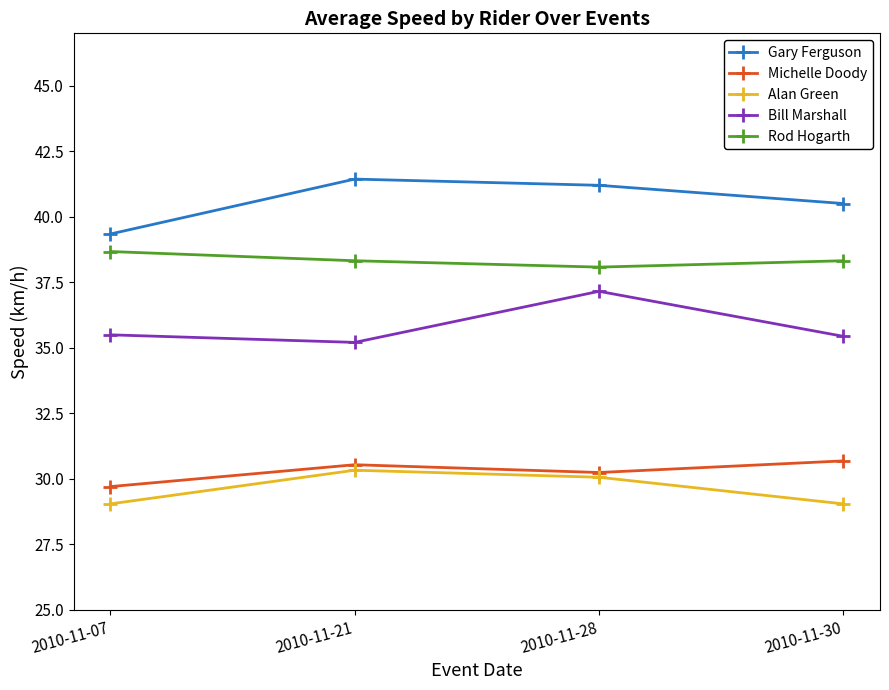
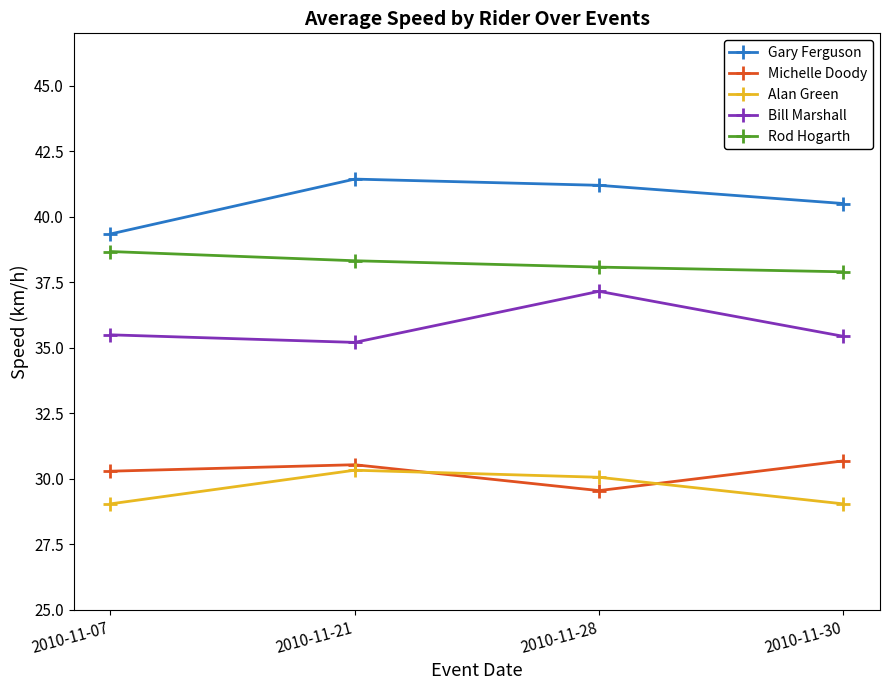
Michelle Doody, 2010-11-07: 29.7 -> 30.3
Michelle Doody, 2010-11-28: 30.2 -> 29.6
Rod Hogarth, 2010-11-30: 38.3 -> 37.9
